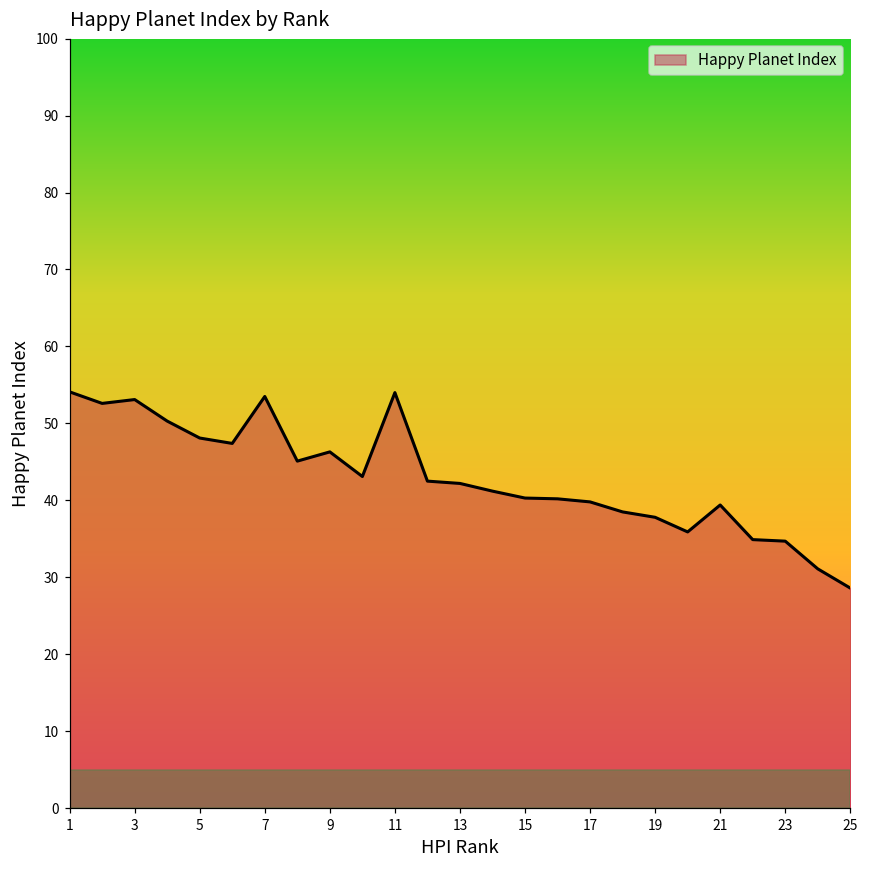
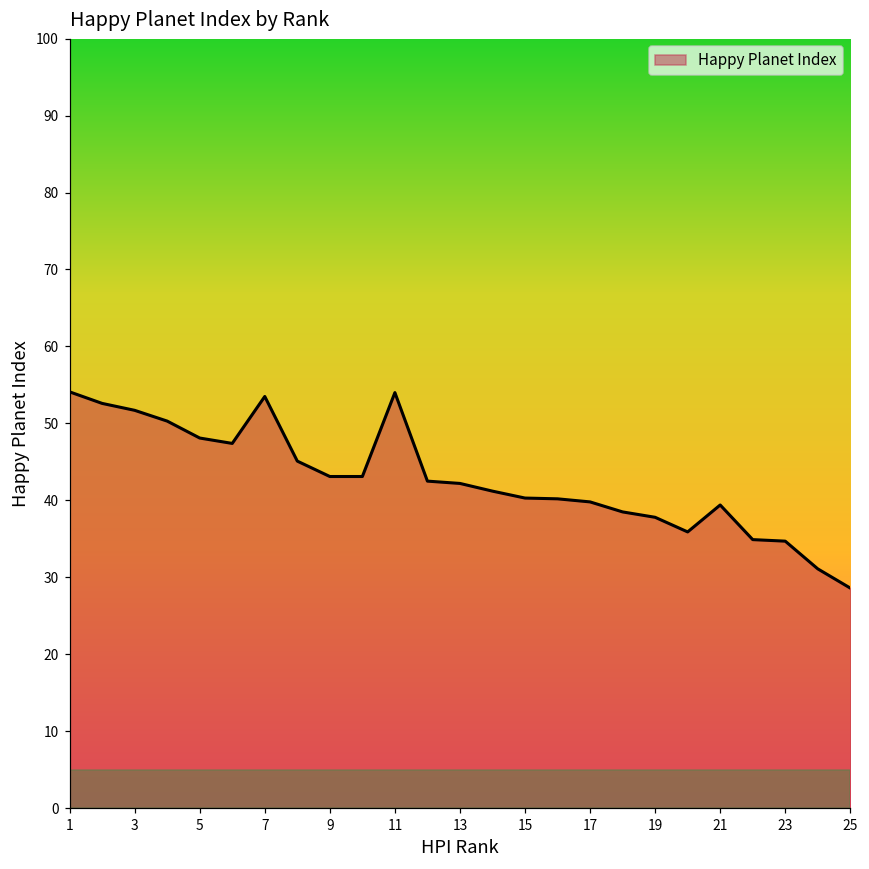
3: 53 -> 52
9: 46 -> 43
